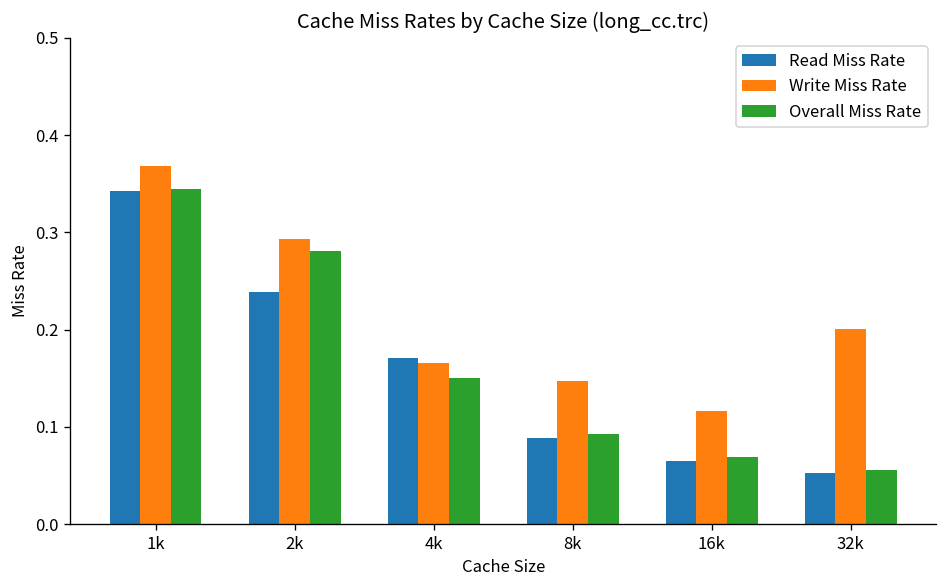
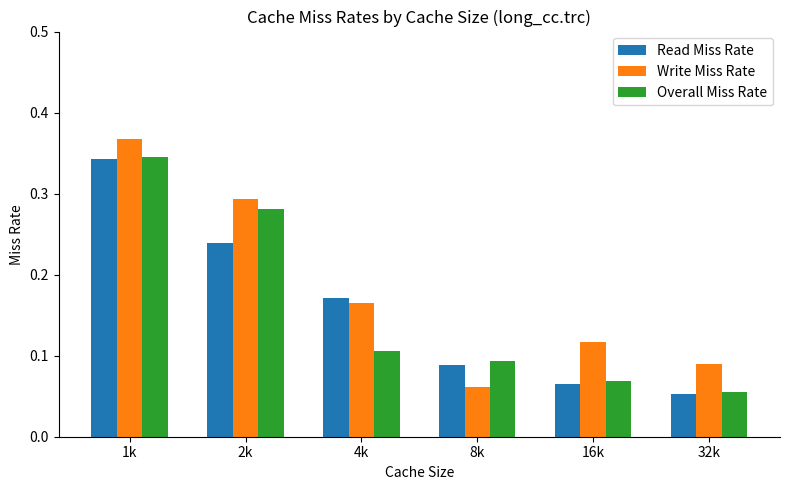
Overall Miss Rate, 4k: 0.15 -> 0.11
Write Miss Rate, 8k: 0.15 -> 0.06
Write Miss Rate, 32k: 0.20 -> 0.09
